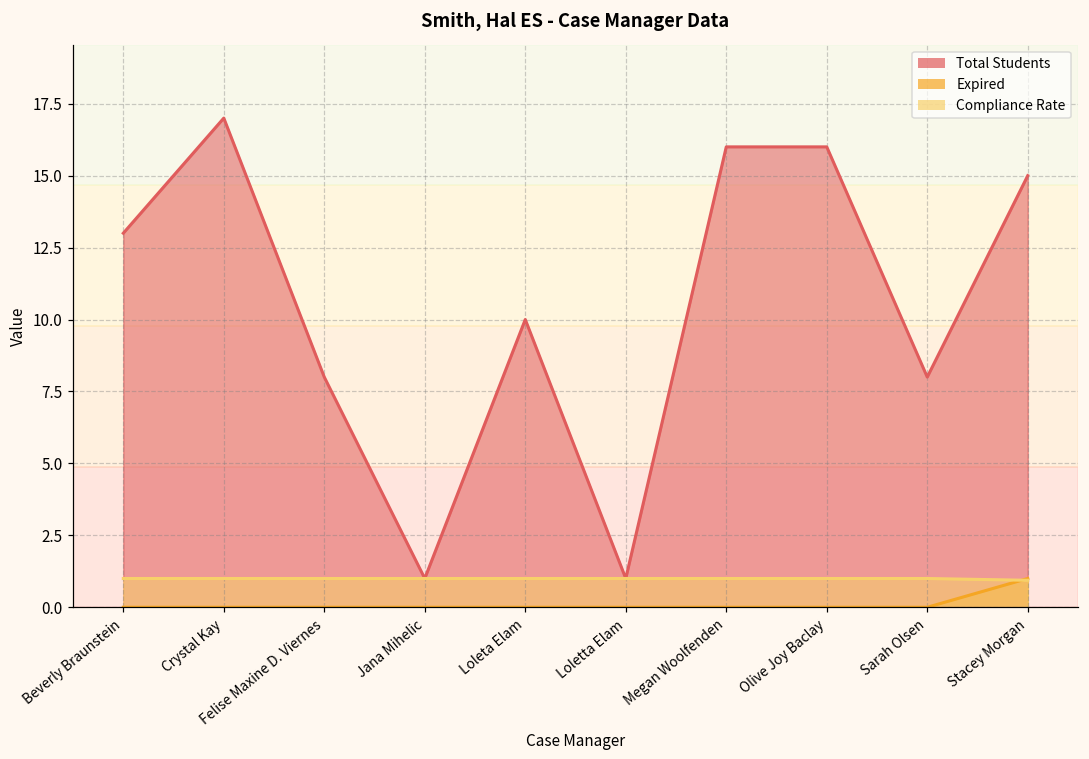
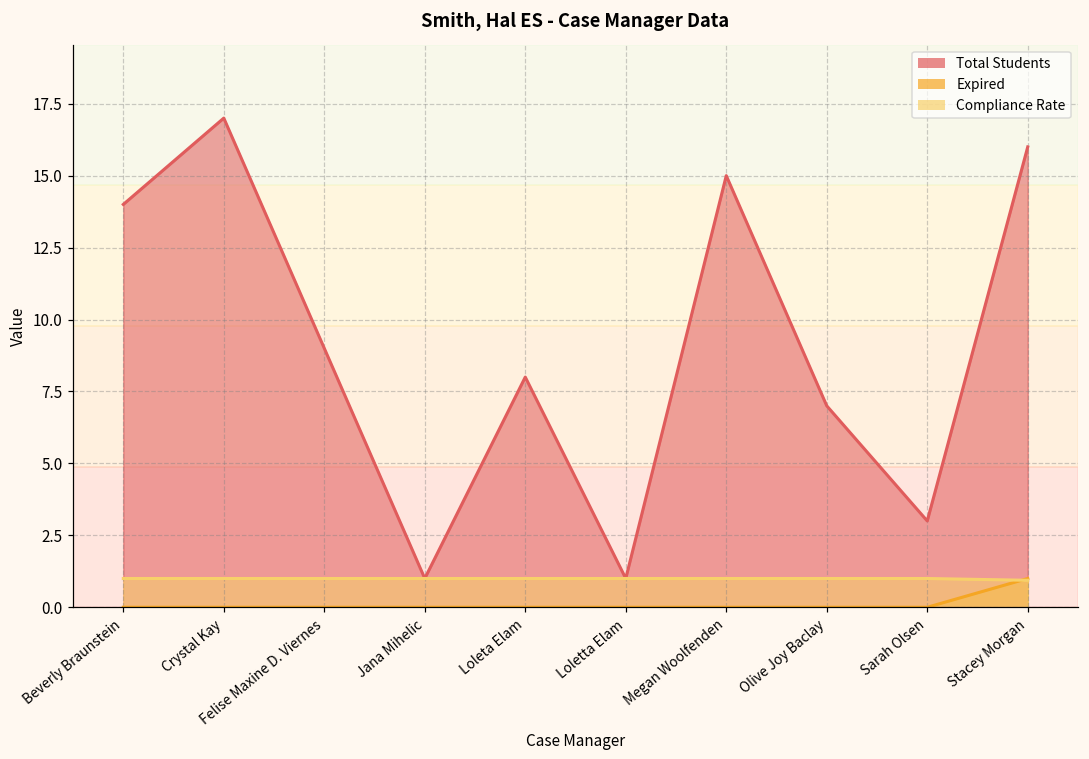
Total Students, Beverly Braunstein: 13 -> 14
Total Students, Felise Maxine D. Viernes: 8 -> 9
Total Students, Loleta Elam: 10 -> 8
Total Students, Megan Woolfenden: 16 -> 15
Total Students, Olive Joy Baclay: 16 -> 7
Total Students, Sarah Olsen: 8 -> 3
Total Students, Stacey Morgan: 15 -> 16
